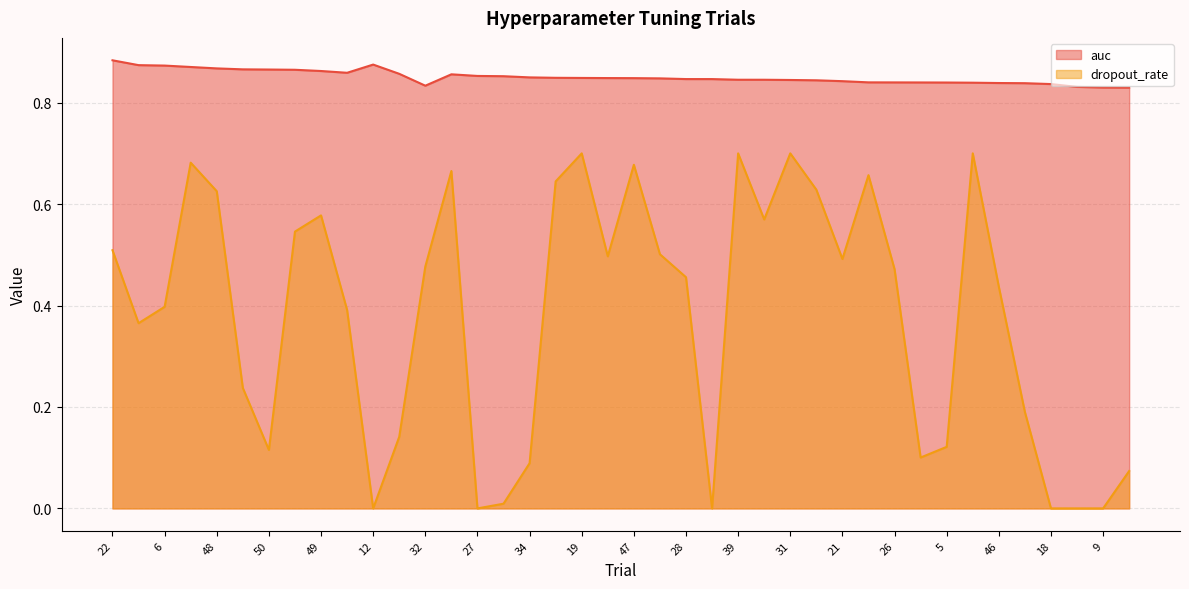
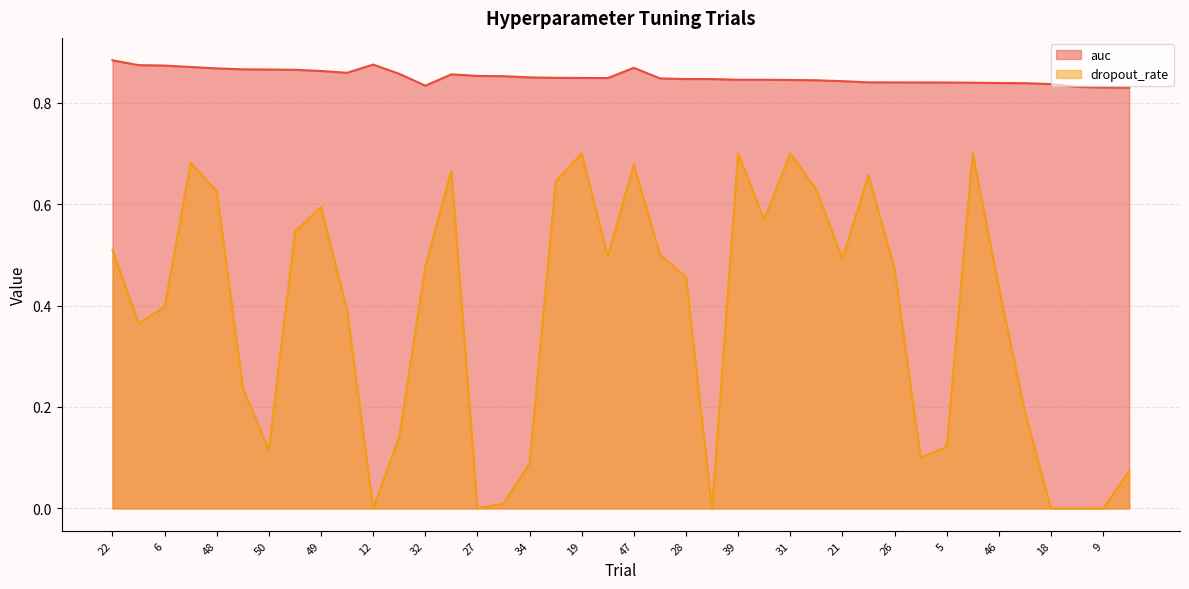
dropout_rate, 49: 0.58 -> 0.59
auc, 47: 0.85 -> 0.87
